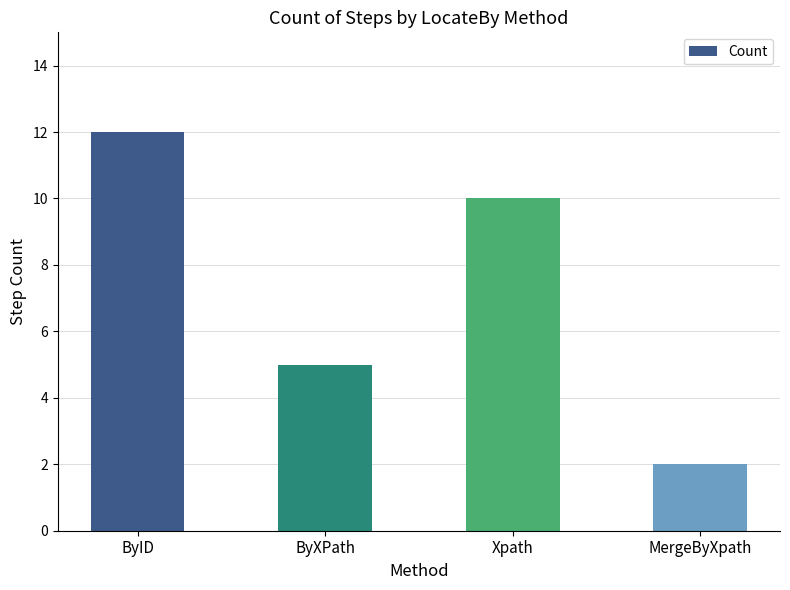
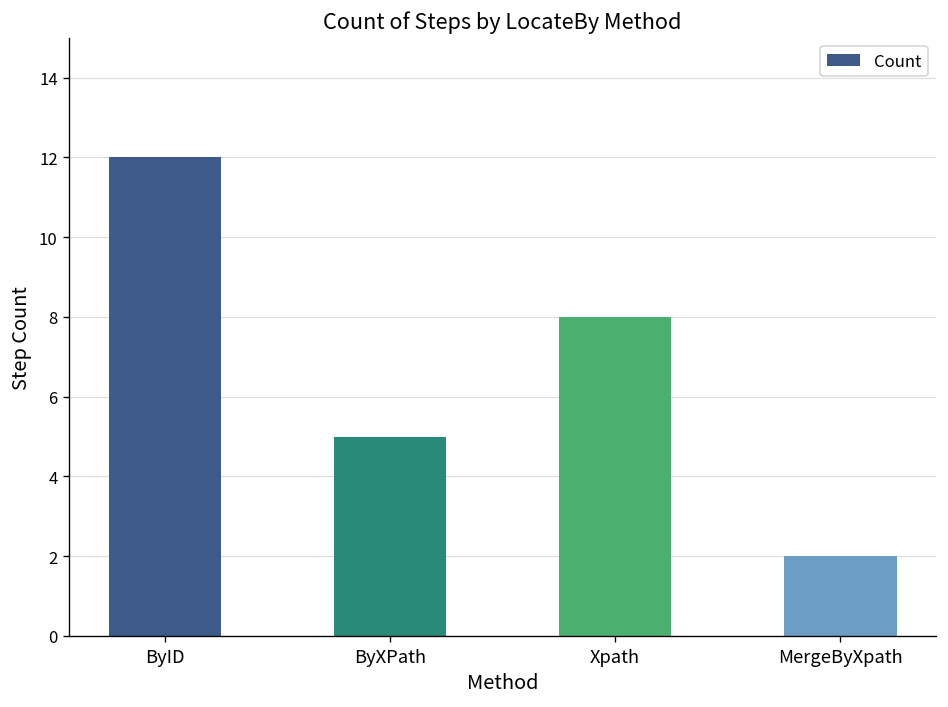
Xpath: 10 -> 8
